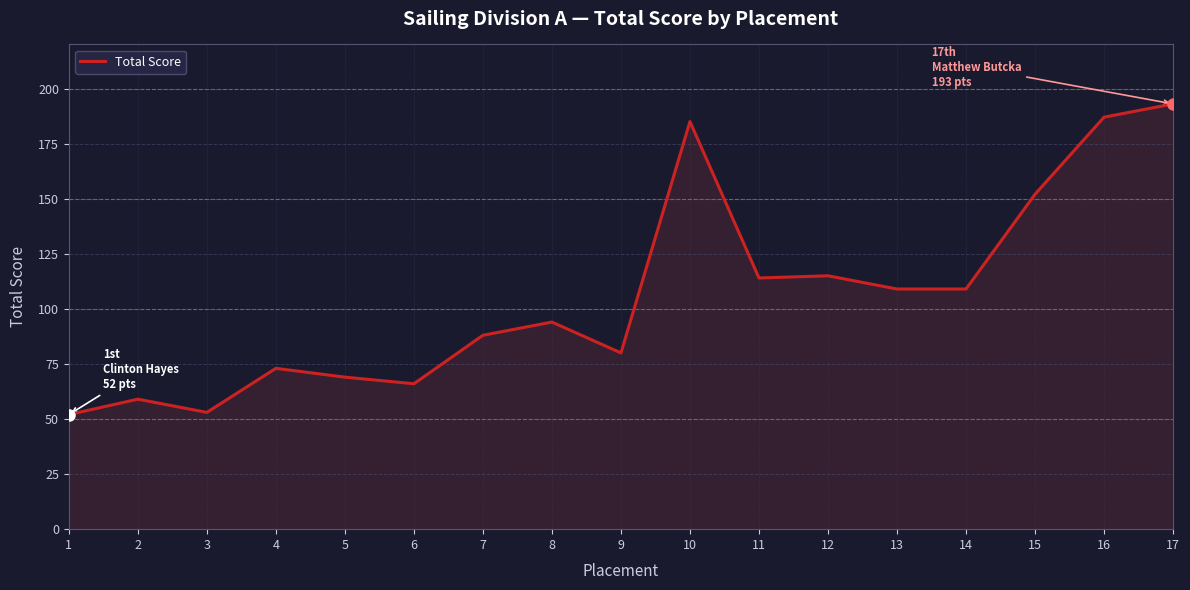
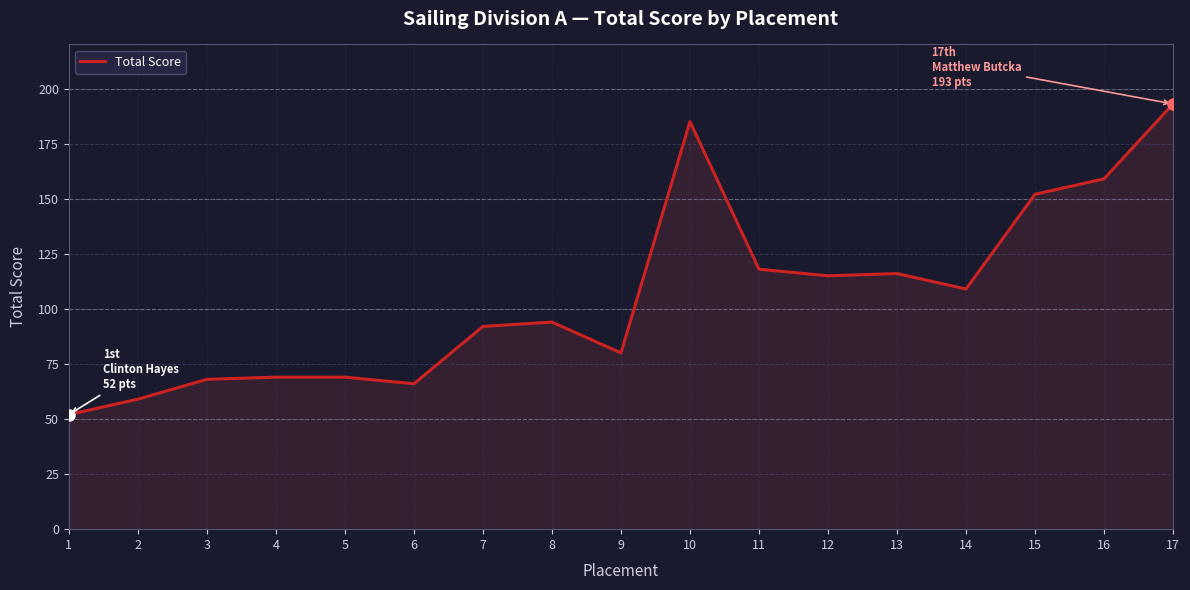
Total Score, 3: 53 -> 68
Total Score, 4: 73 -> 69
Total Score, 7: 88 -> 92
Total Score, 11: 114 -> 118
Total Score, 13: 109 -> 116
Total Score, 16: 187 -> 159
